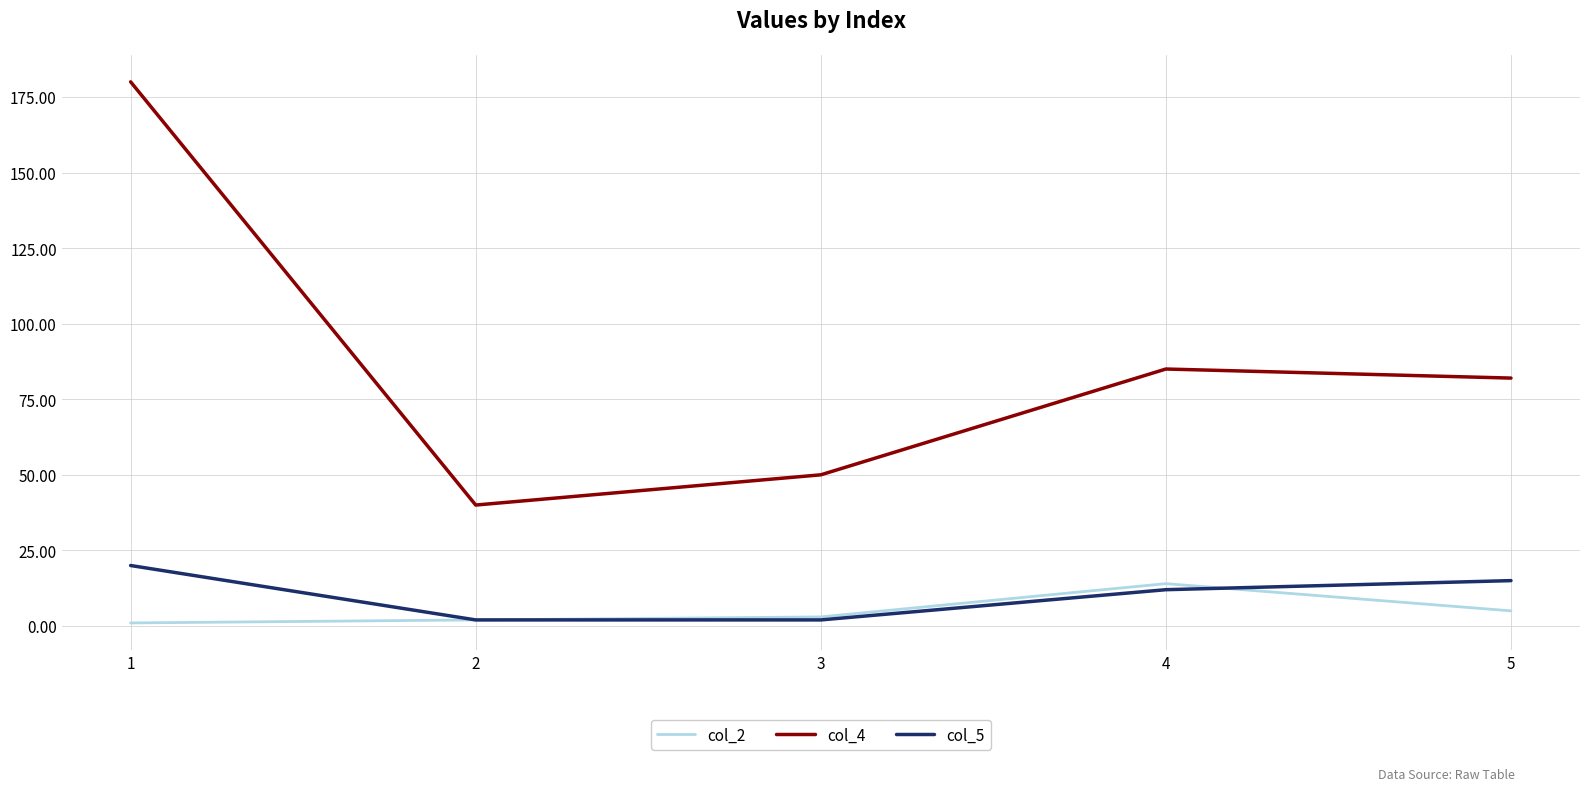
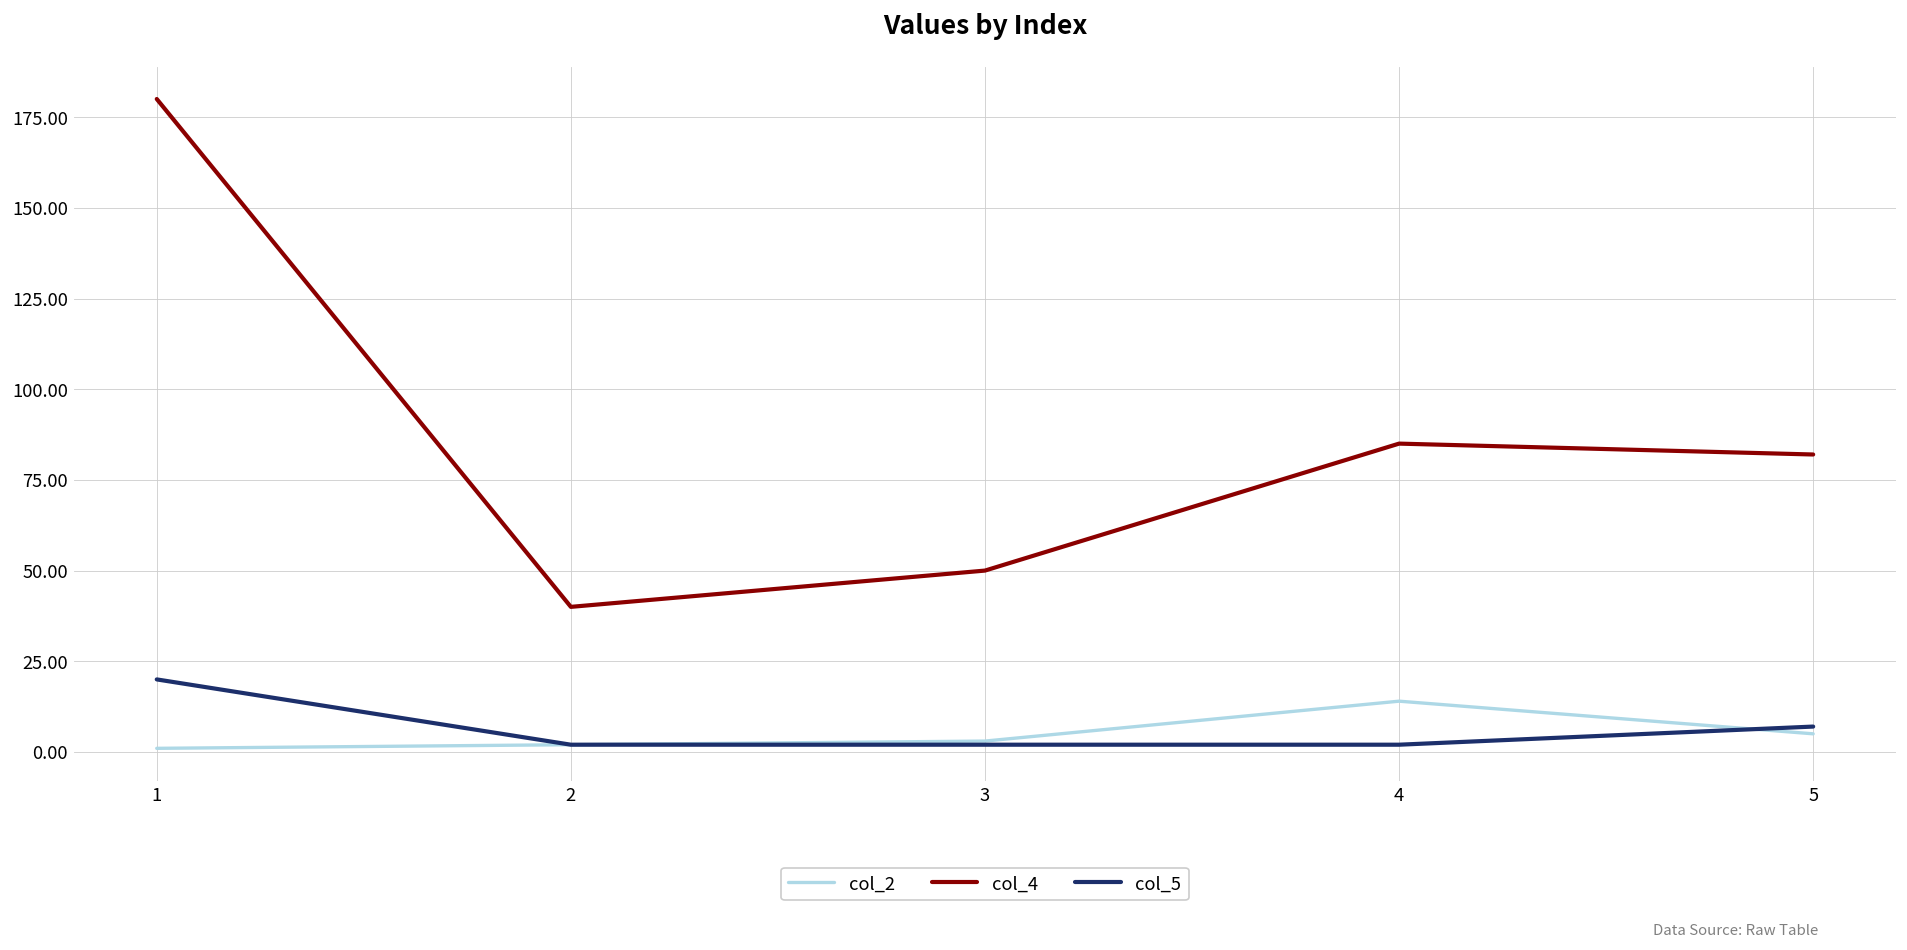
col_5, 4: 12 -> 2
col_5, 5: 15 -> 7
